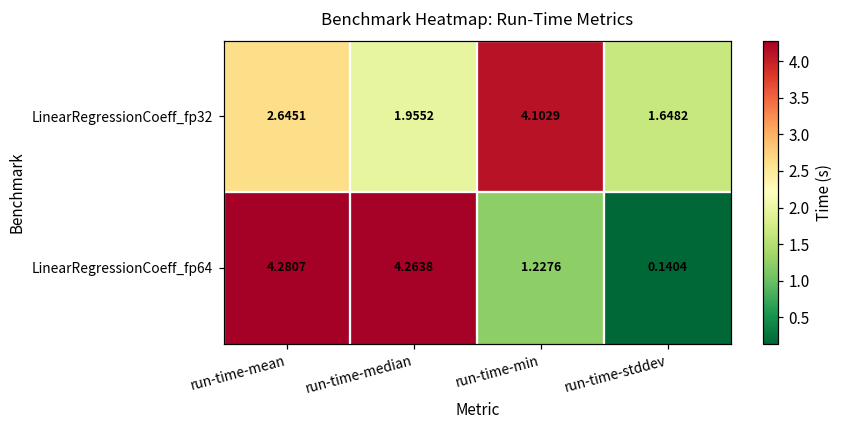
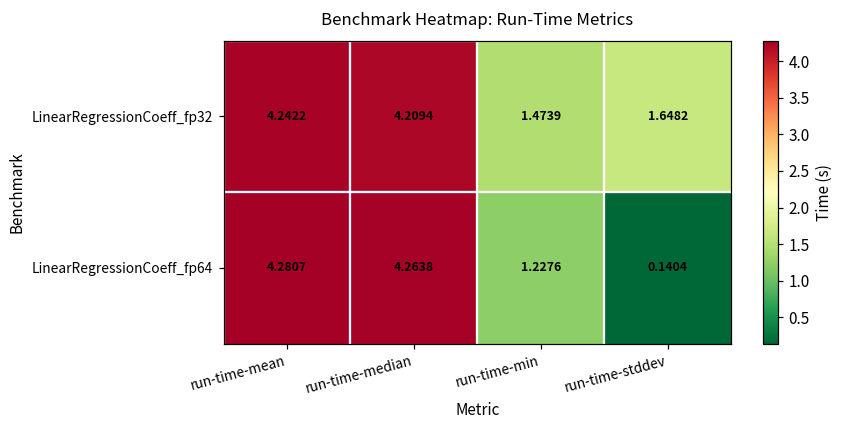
LinearRegressionCoeff_fp32, run-time-mean: 2.6451 -> 4.2422
LinearRegressionCoeff_fp32, run-time-median: 1.9552 -> 4.2094
LinearRegressionCoeff_fp32, run-time-min: 4.1029 -> 1.4739
